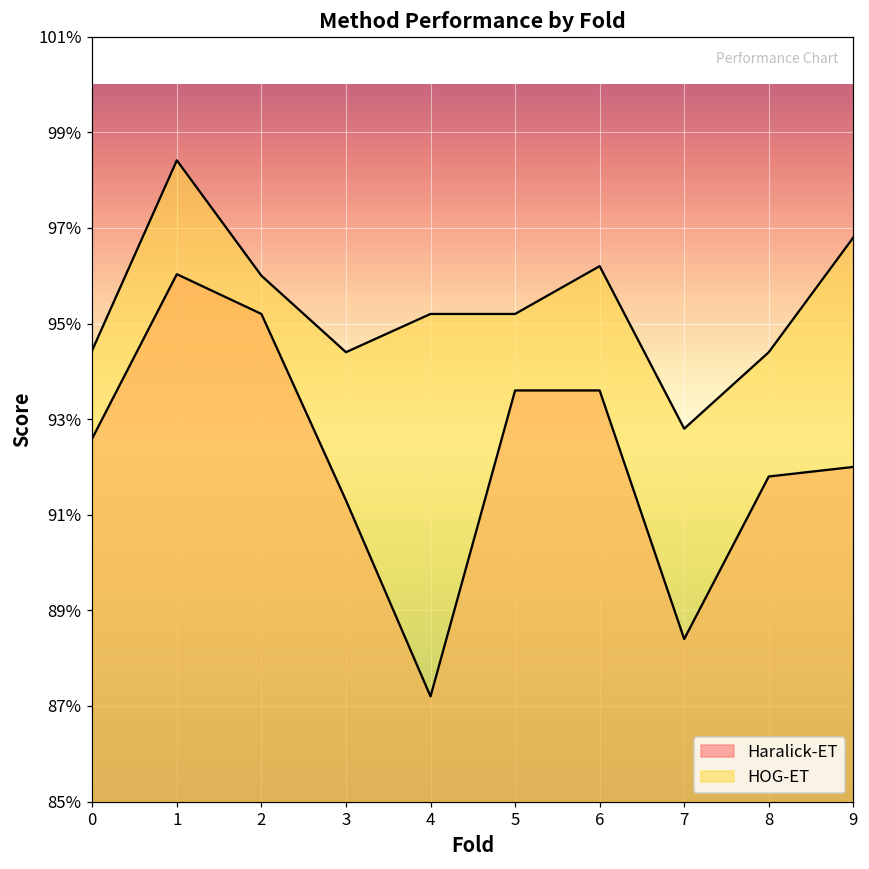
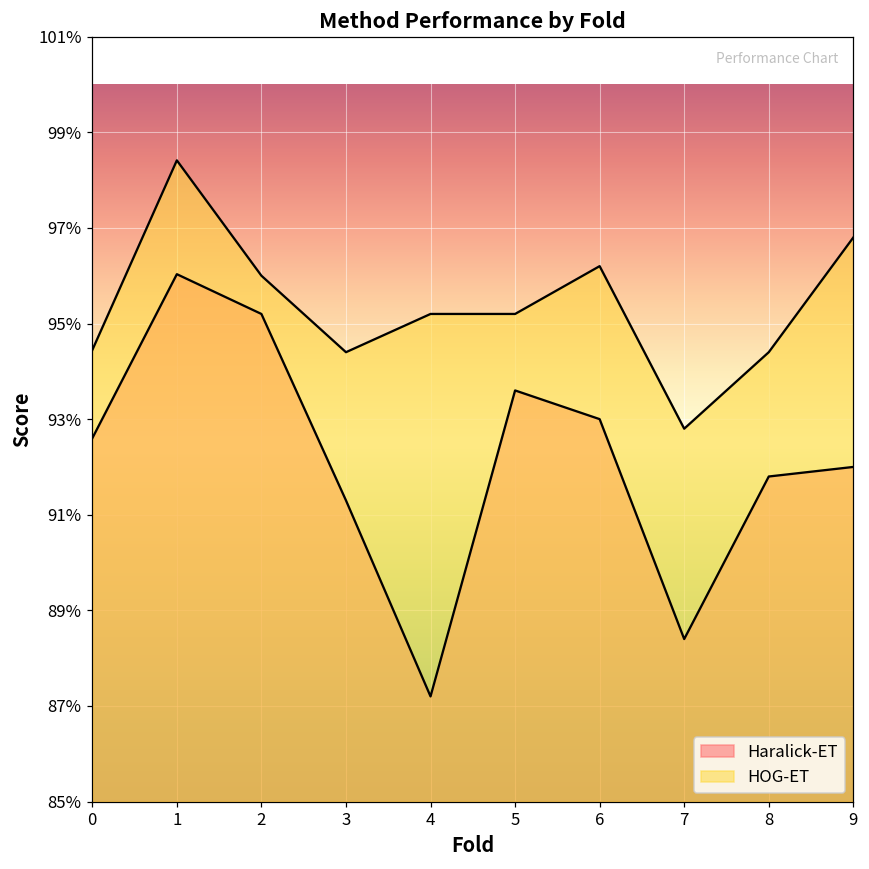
Haralick-ET, 6: 93.6% -> 93.0%
